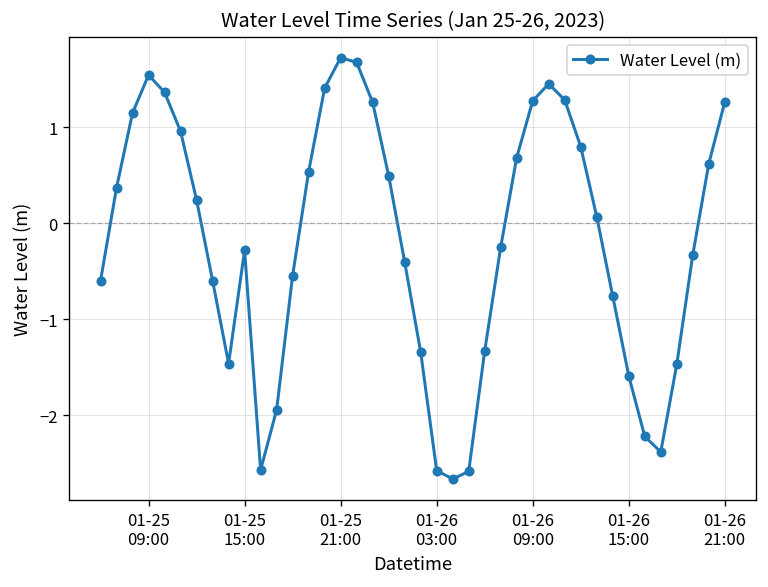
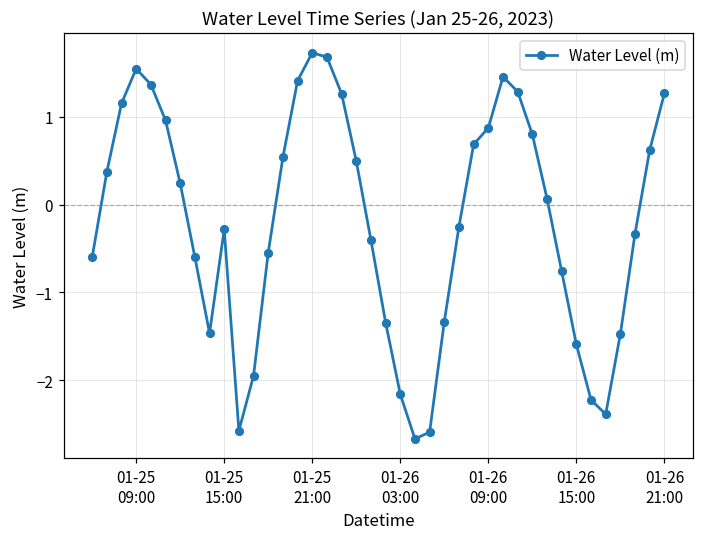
01-26 03:00: -2.6 -> -2.2
01-26 09:00: 1.3 -> 0.9
